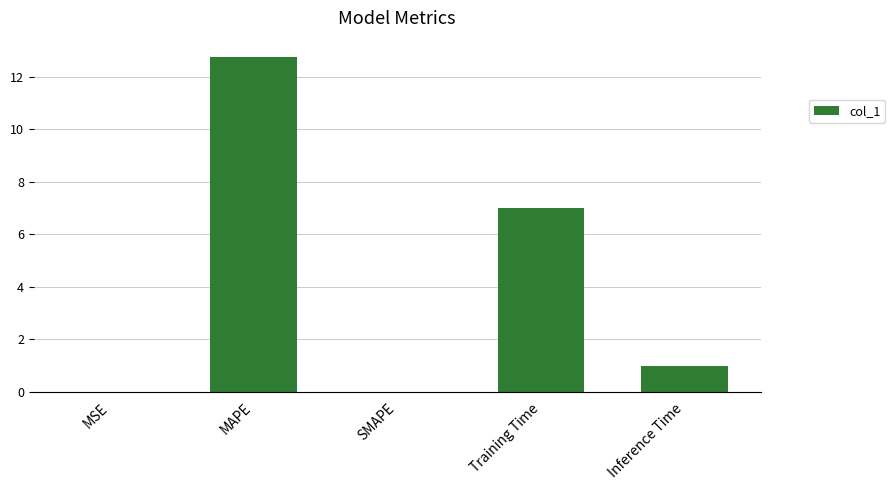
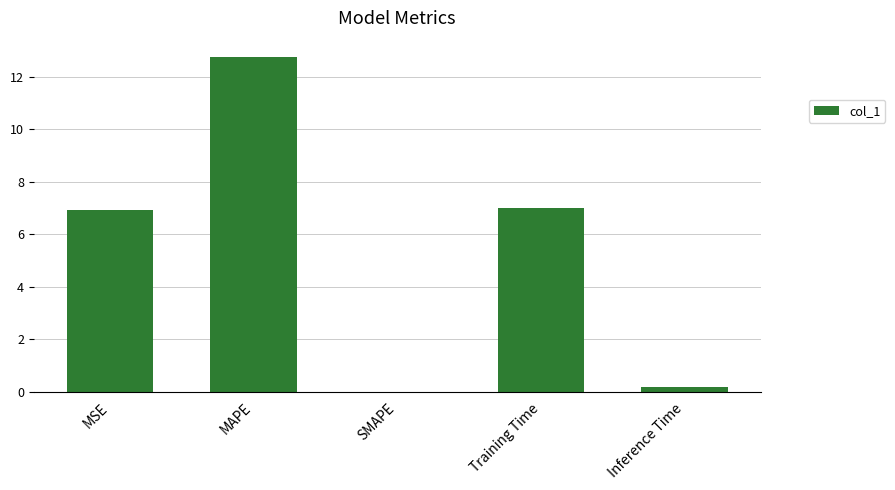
MSE: 0.0 -> 6.9
Inference Time: 1.0 -> 0.2
